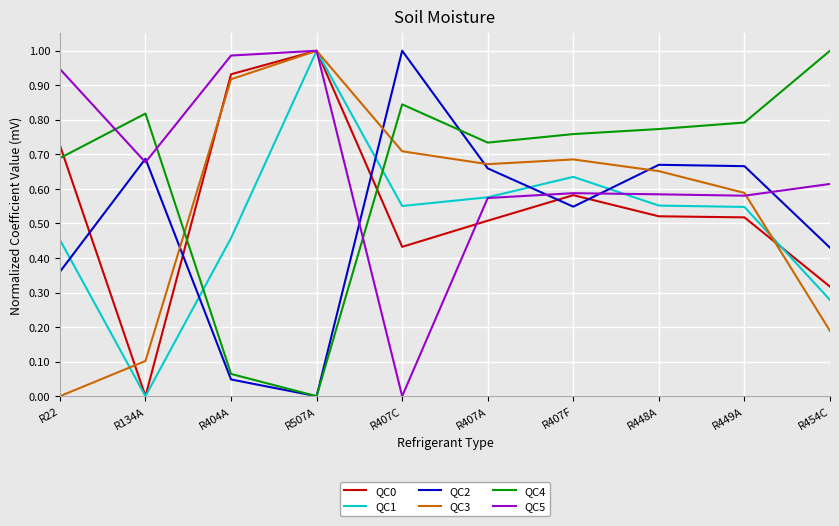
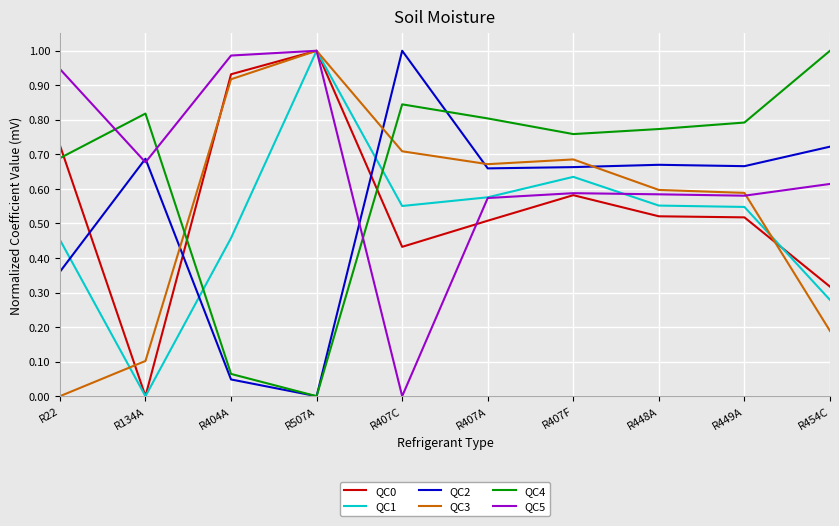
QC4, R407A: 0.73 -> 0.80
QC2, R407F: 0.55 -> 0.66
QC3, R448A: 0.65 -> 0.60
QC2, R454C: 0.43 -> 0.72
